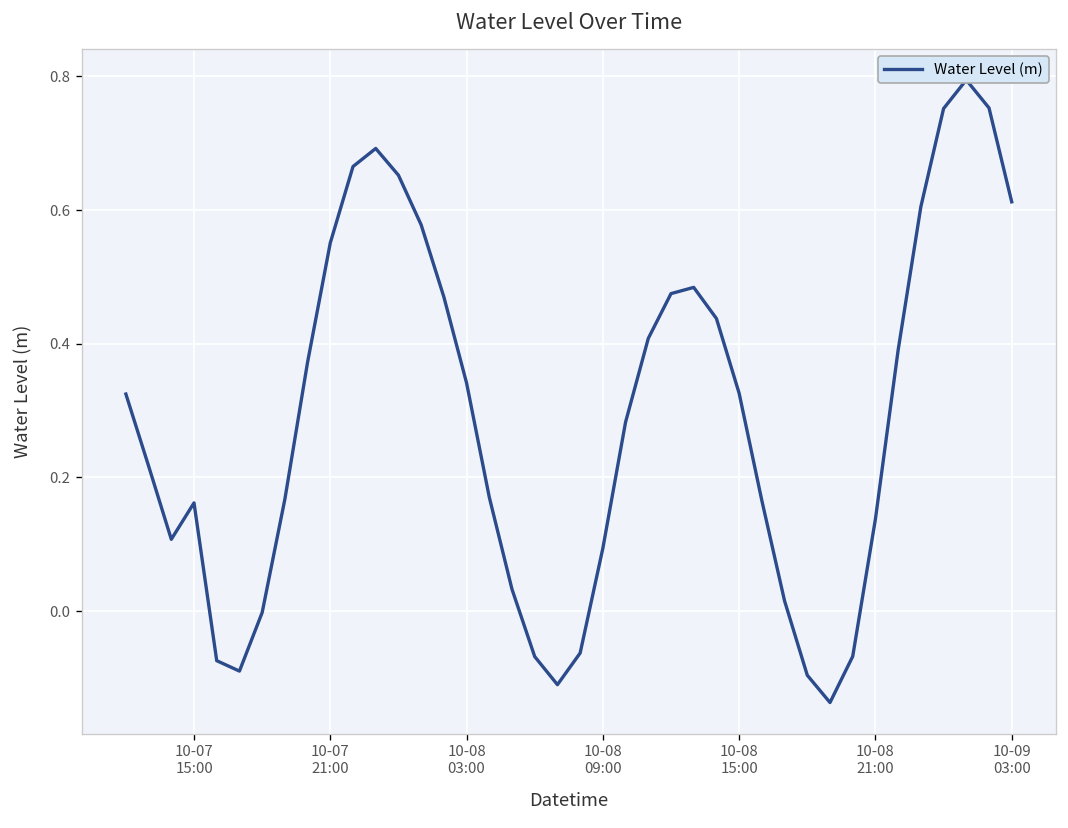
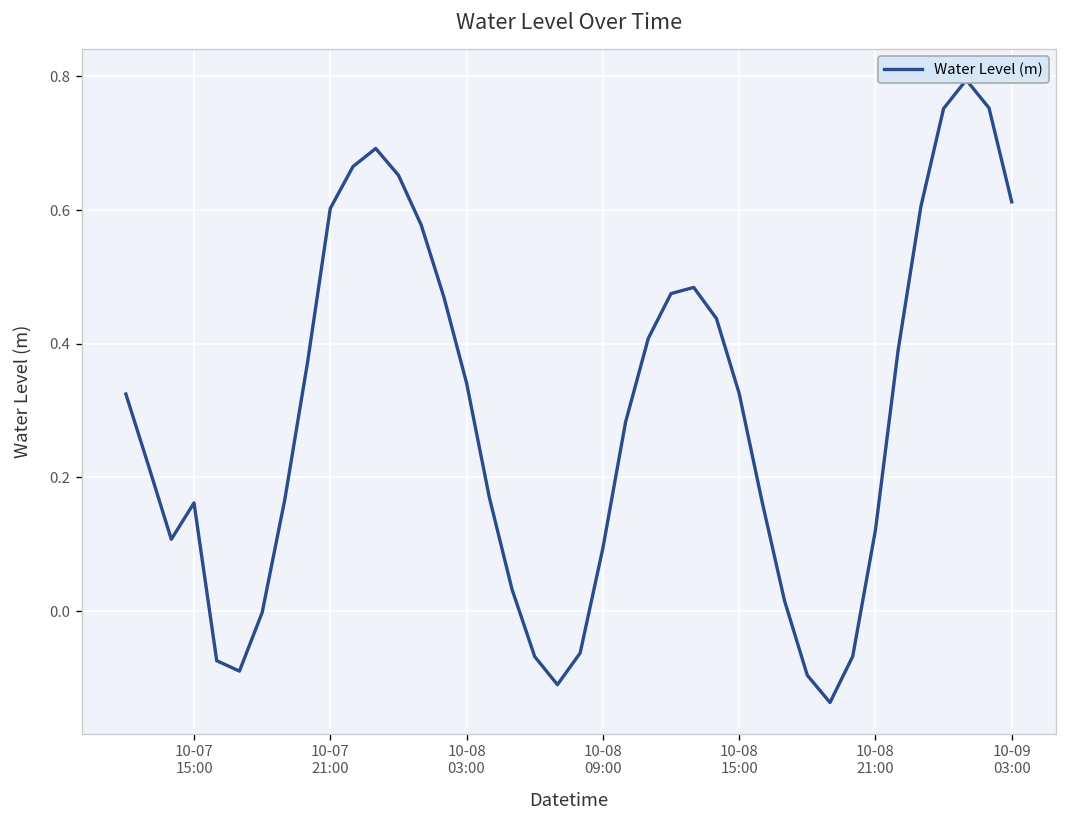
10-07 21:00: 0.55 -> 0.60
10-08 21:00: 0.14 -> 0.12
